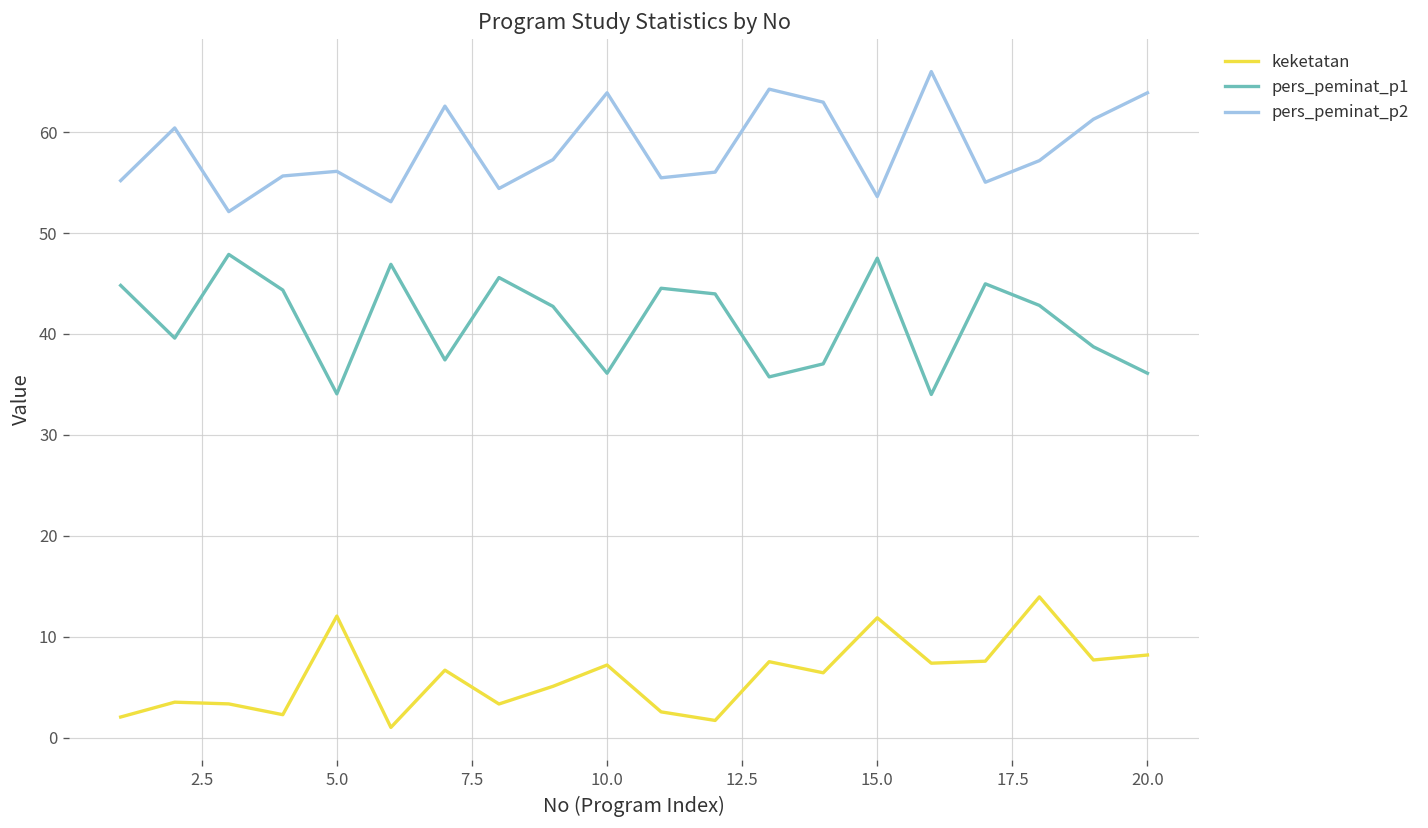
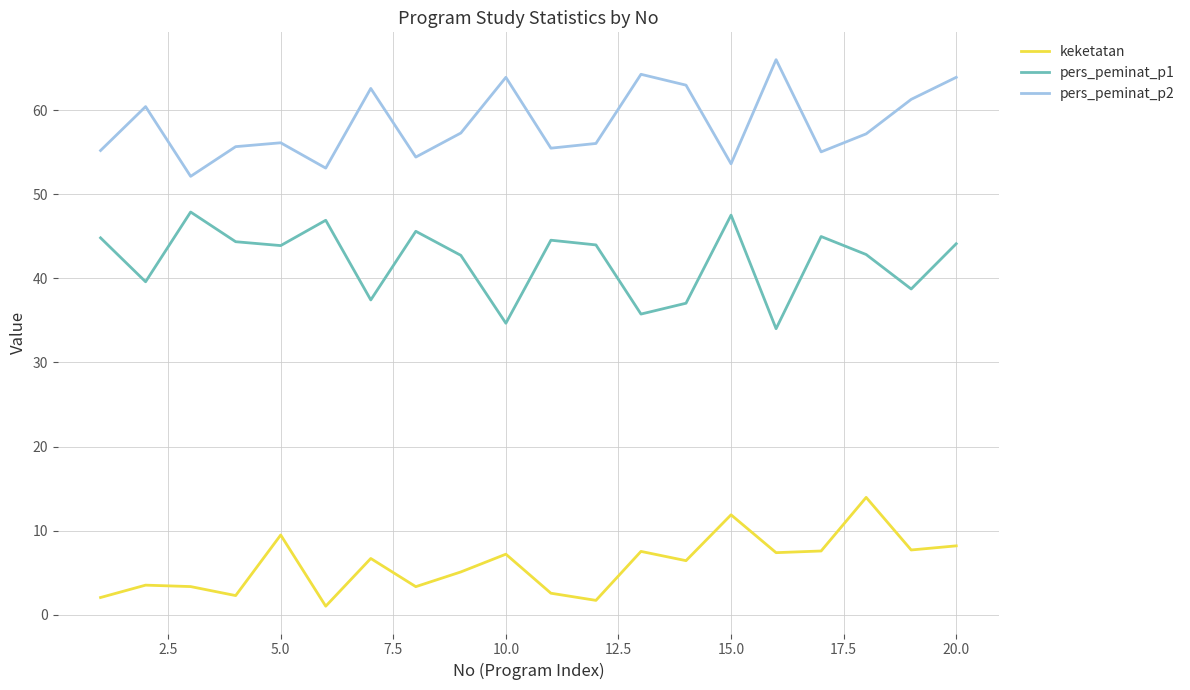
keketatan, 5.0: 12 -> 9
pers_peminat_p1, 5.0: 34 -> 44
pers_peminat_p1, 10.0: 36 -> 35
pers_peminat_p1, 20.0: 36 -> 44
